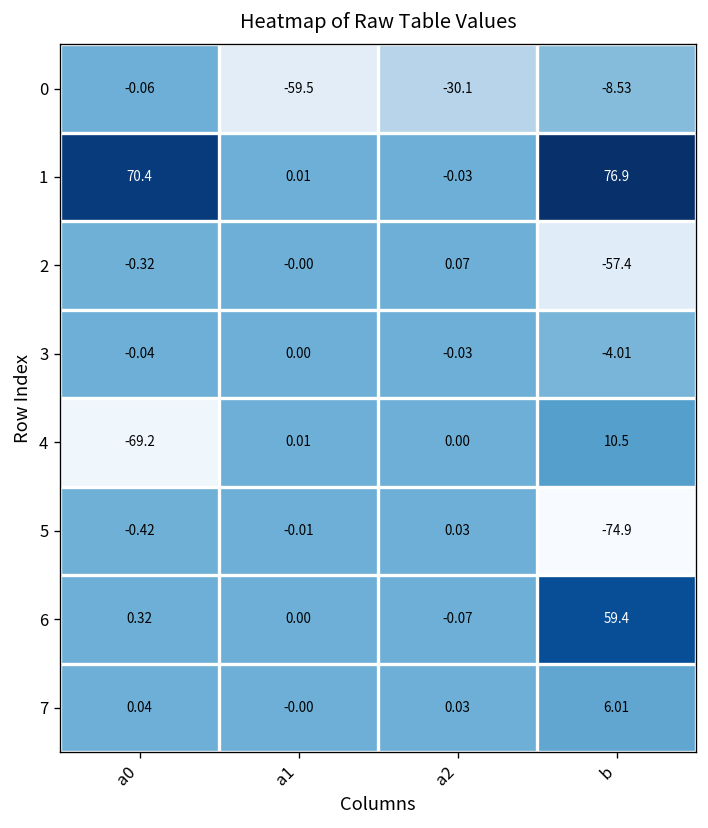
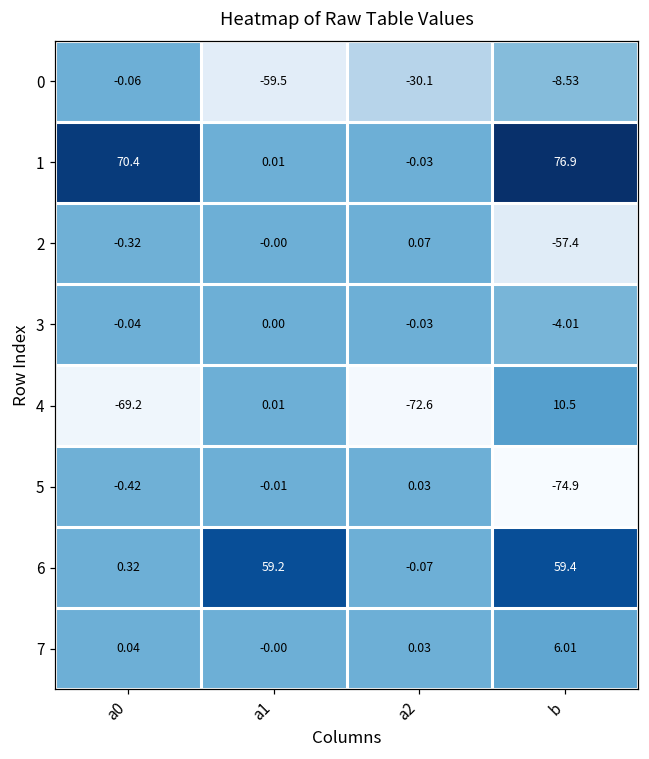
4, a2: 0.00 -> -72.6
6, a1: 0.00 -> 59.2
